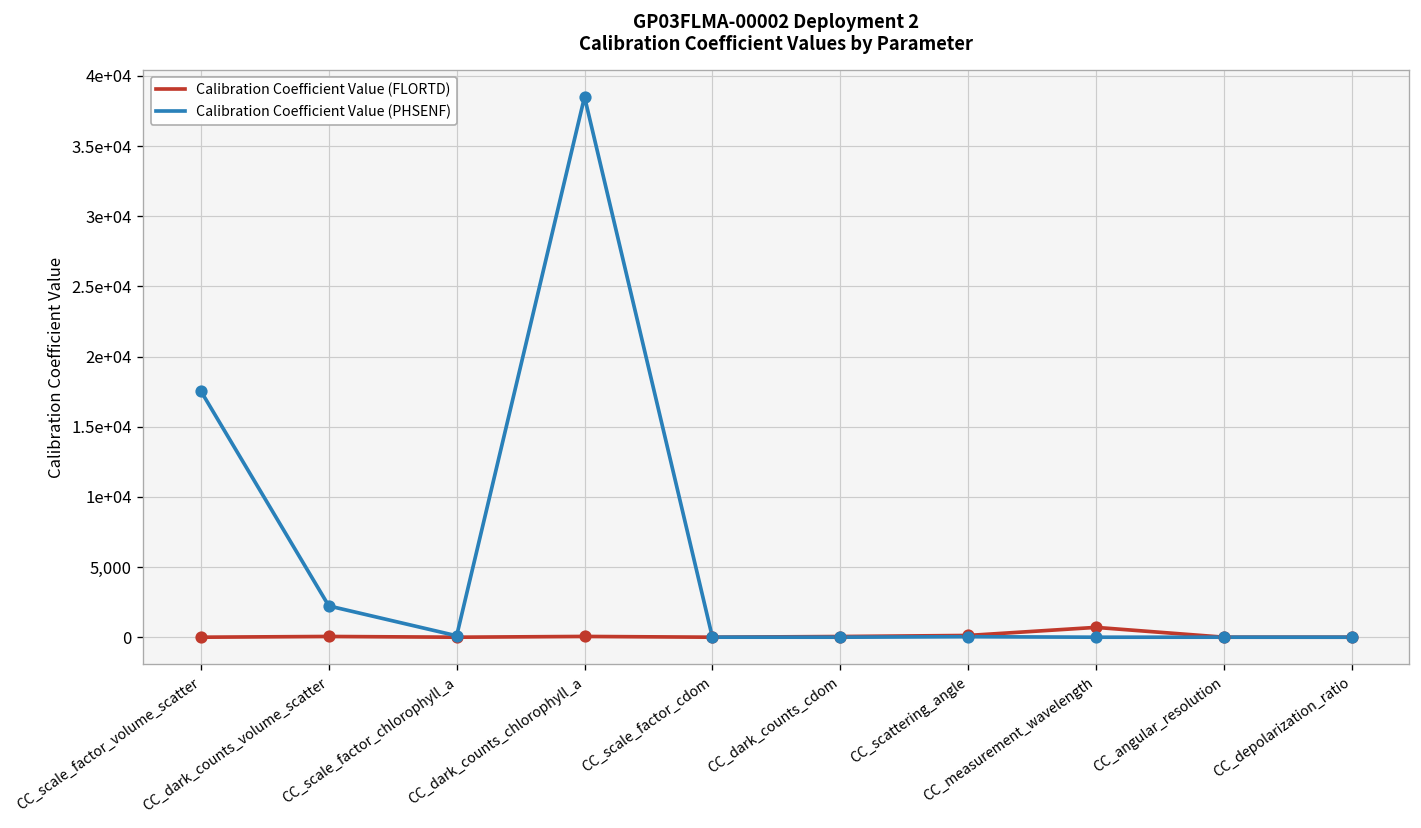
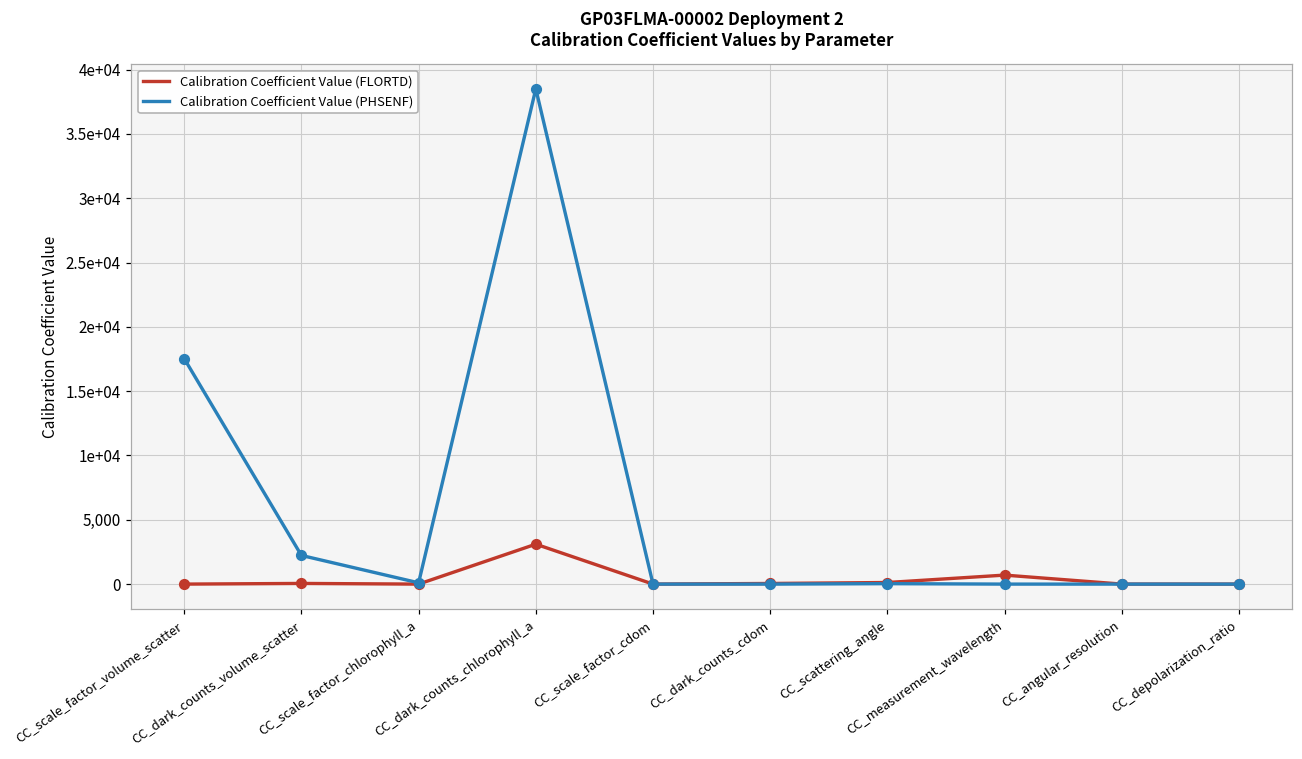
Calibration Coefficient Value (FLORTD), CC_dark_counts_chlorophyll_a: 100 -> 3,100
